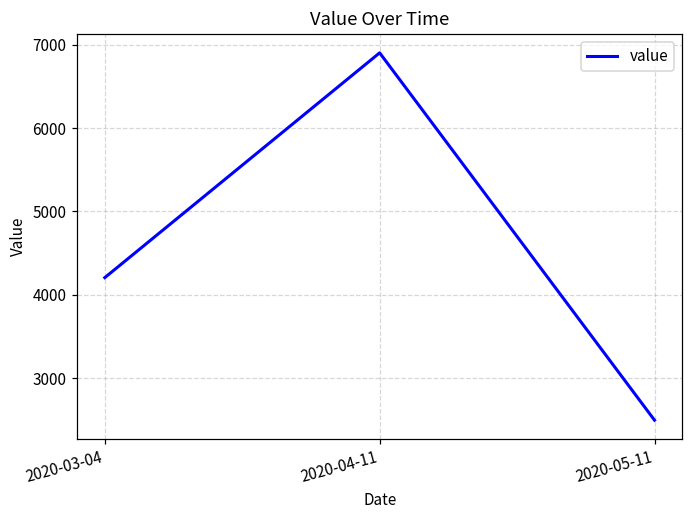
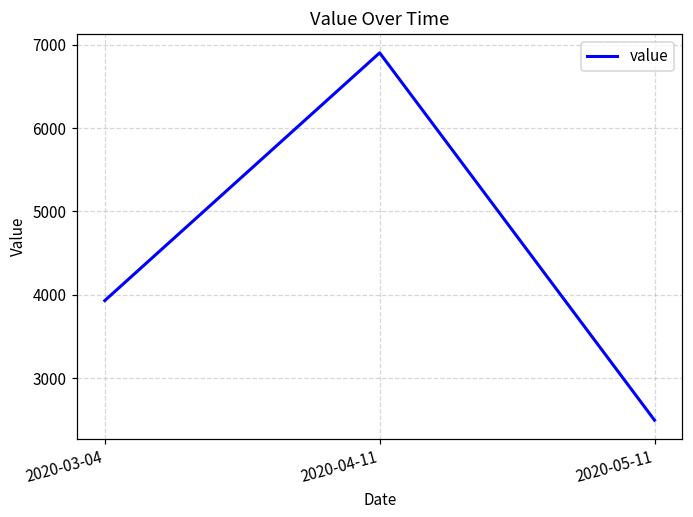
2020-03-04: 4200 -> 3900
